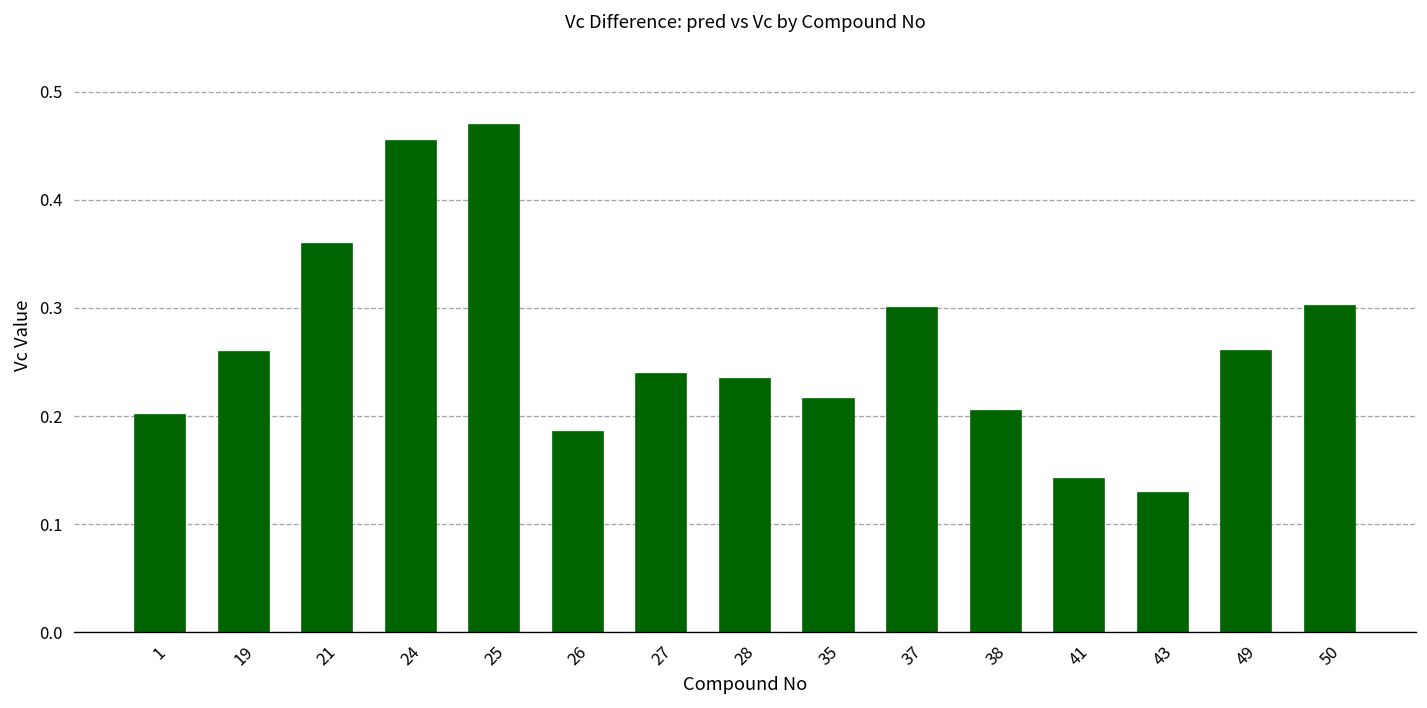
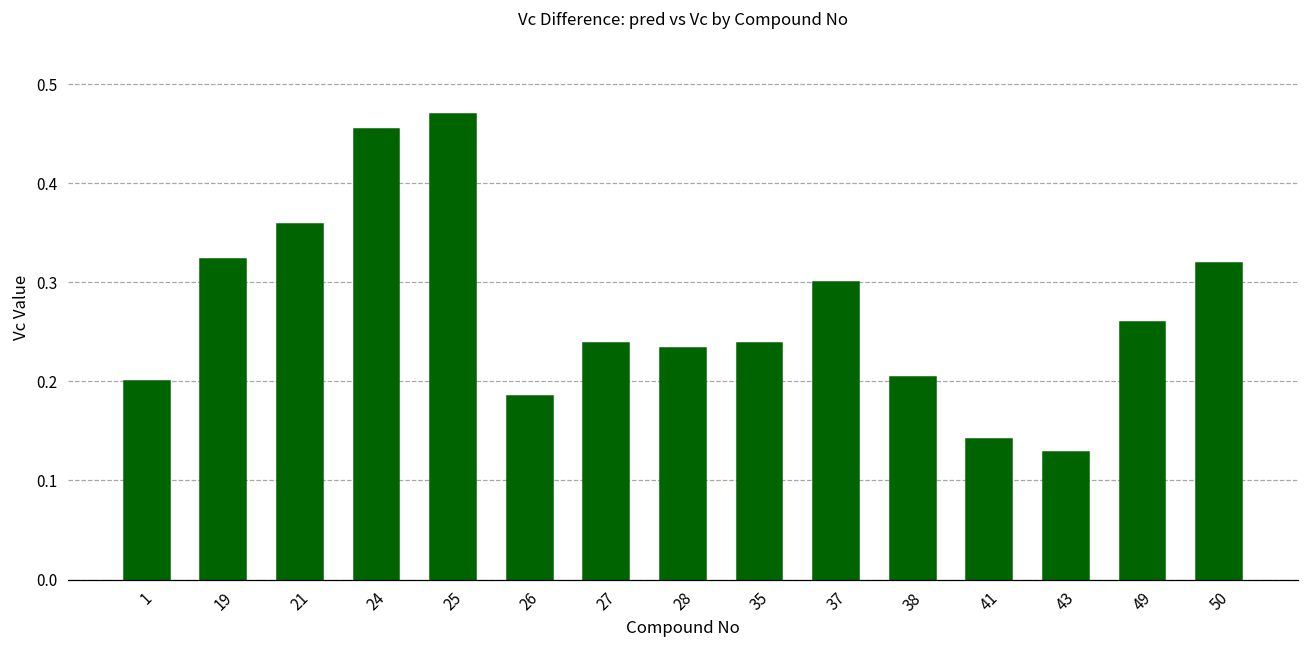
19: 0.26 -> 0.32
35: 0.22 -> 0.24
50: 0.30 -> 0.32
